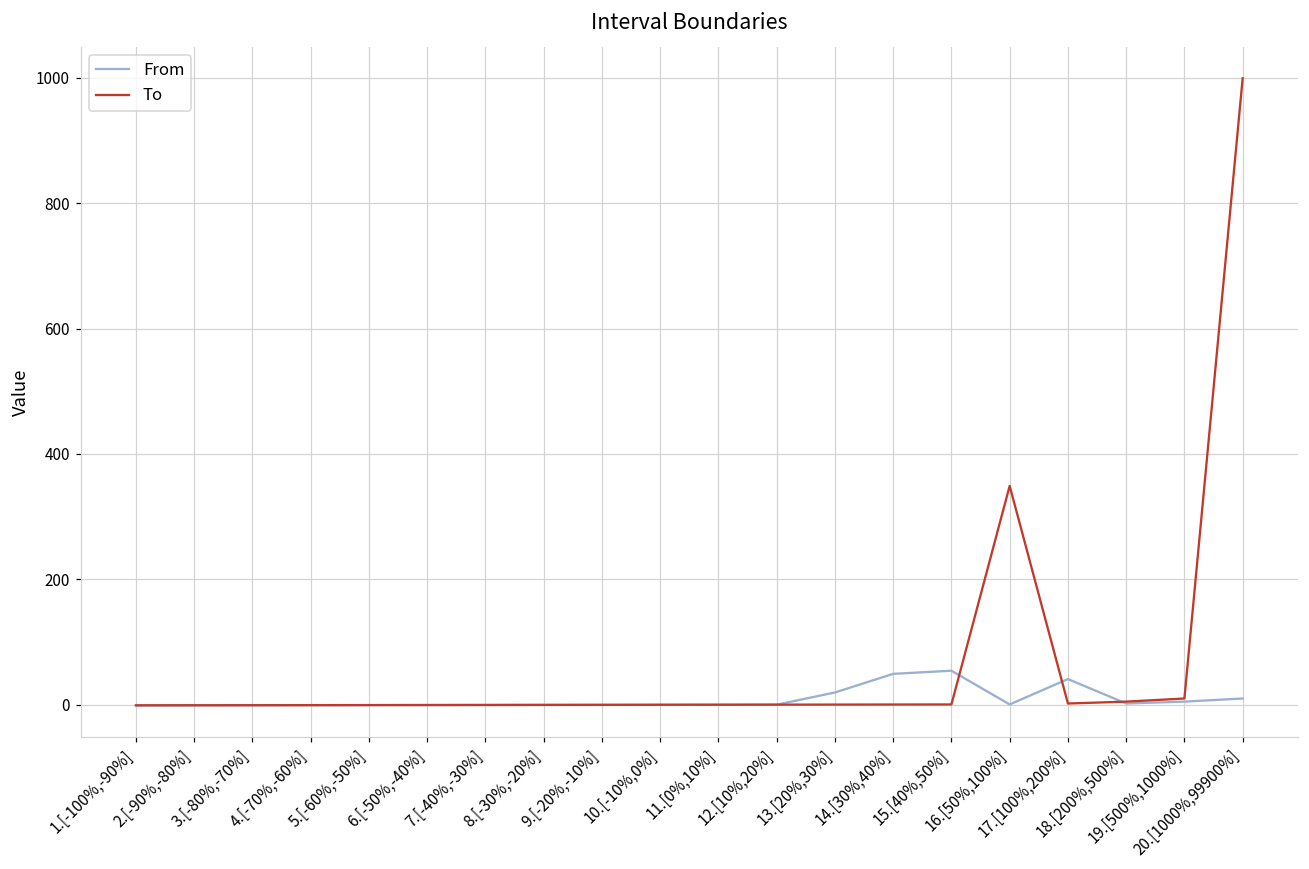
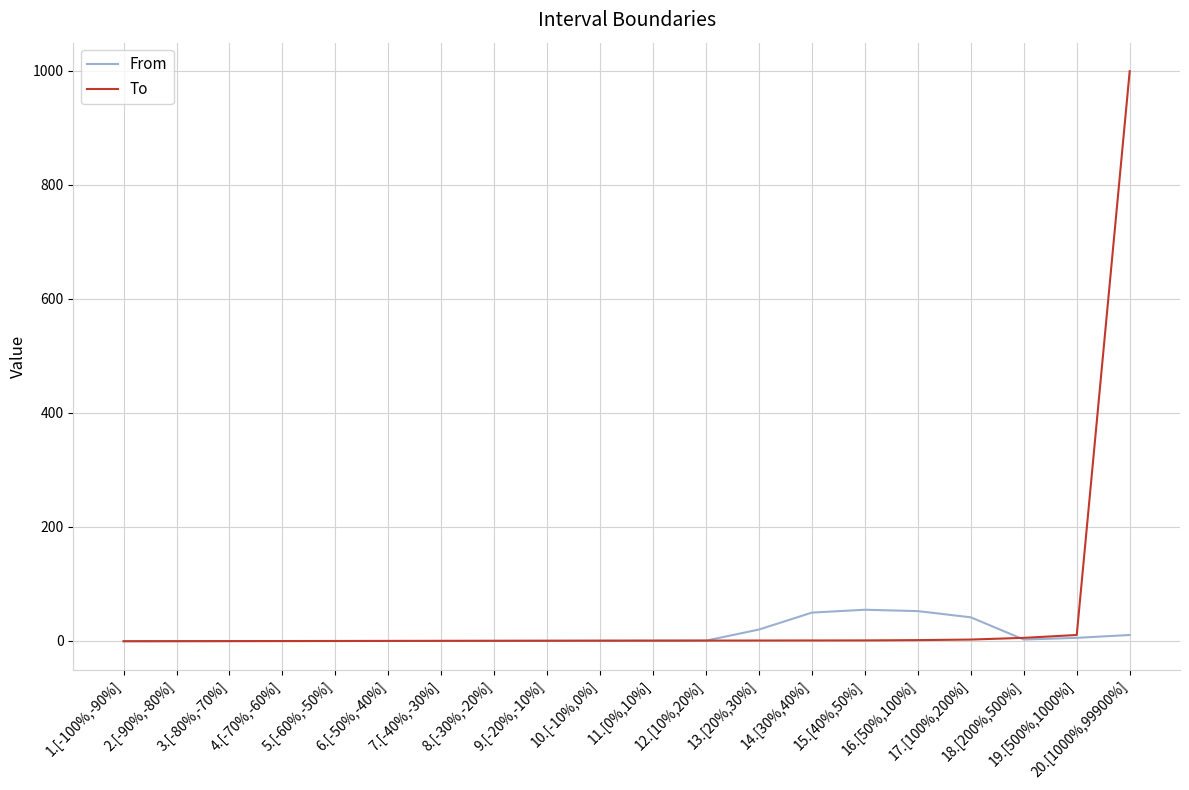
From, 16.[50%,100%]: 0 -> 50
To, 16.[50%,100%]: 350 -> 0
